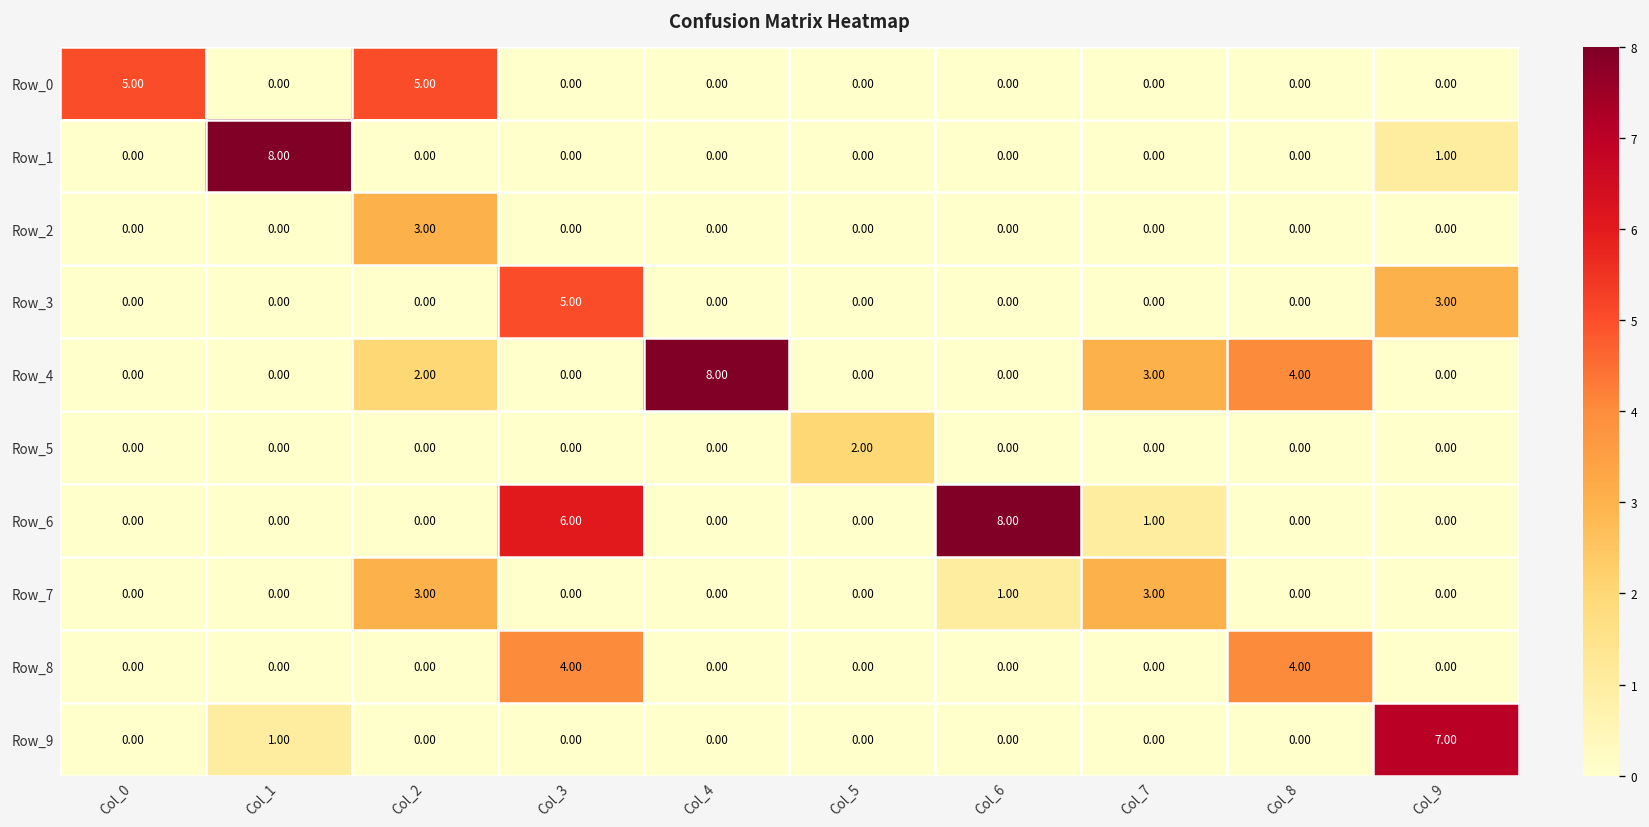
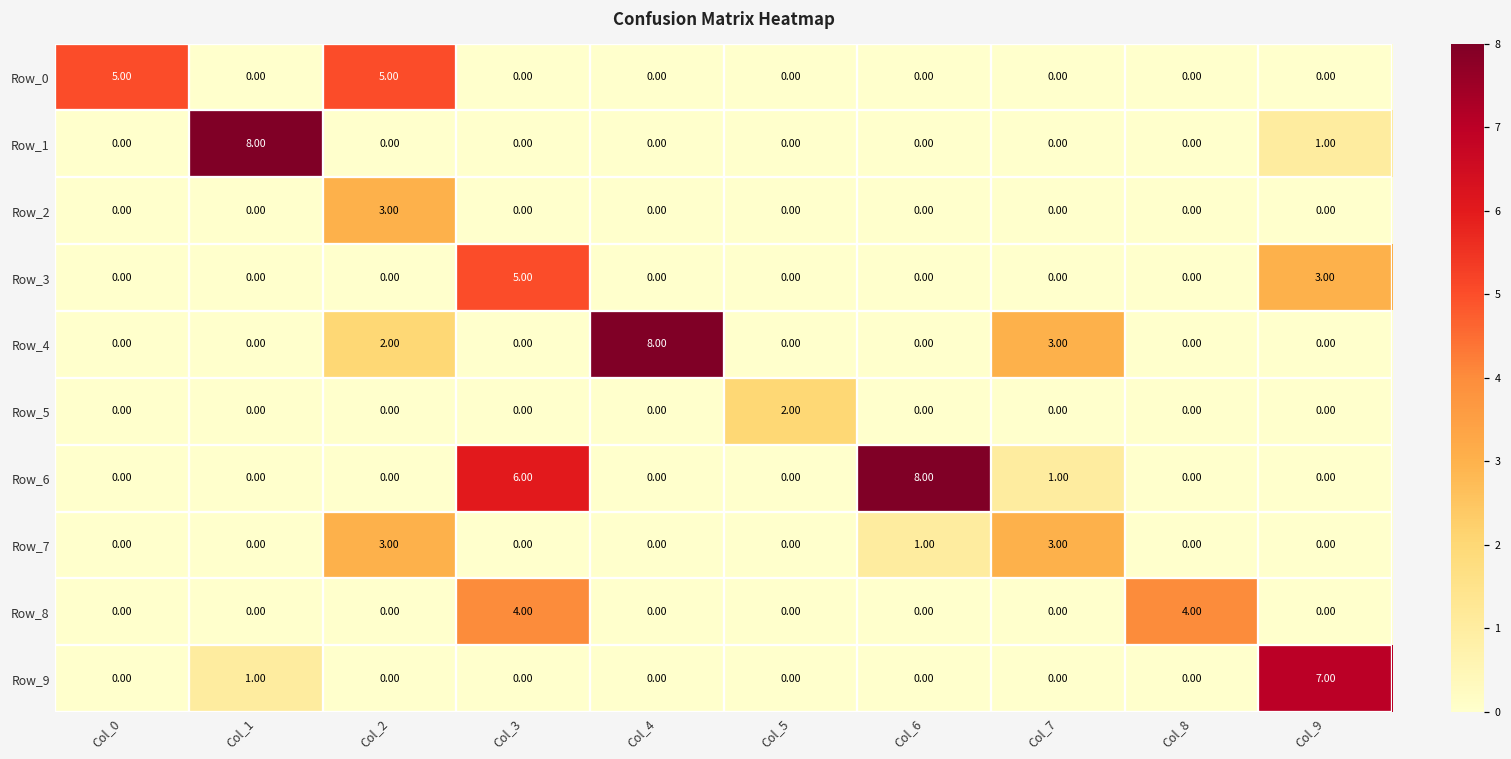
Row_4, Col_8: 4.00 -> 0.00
